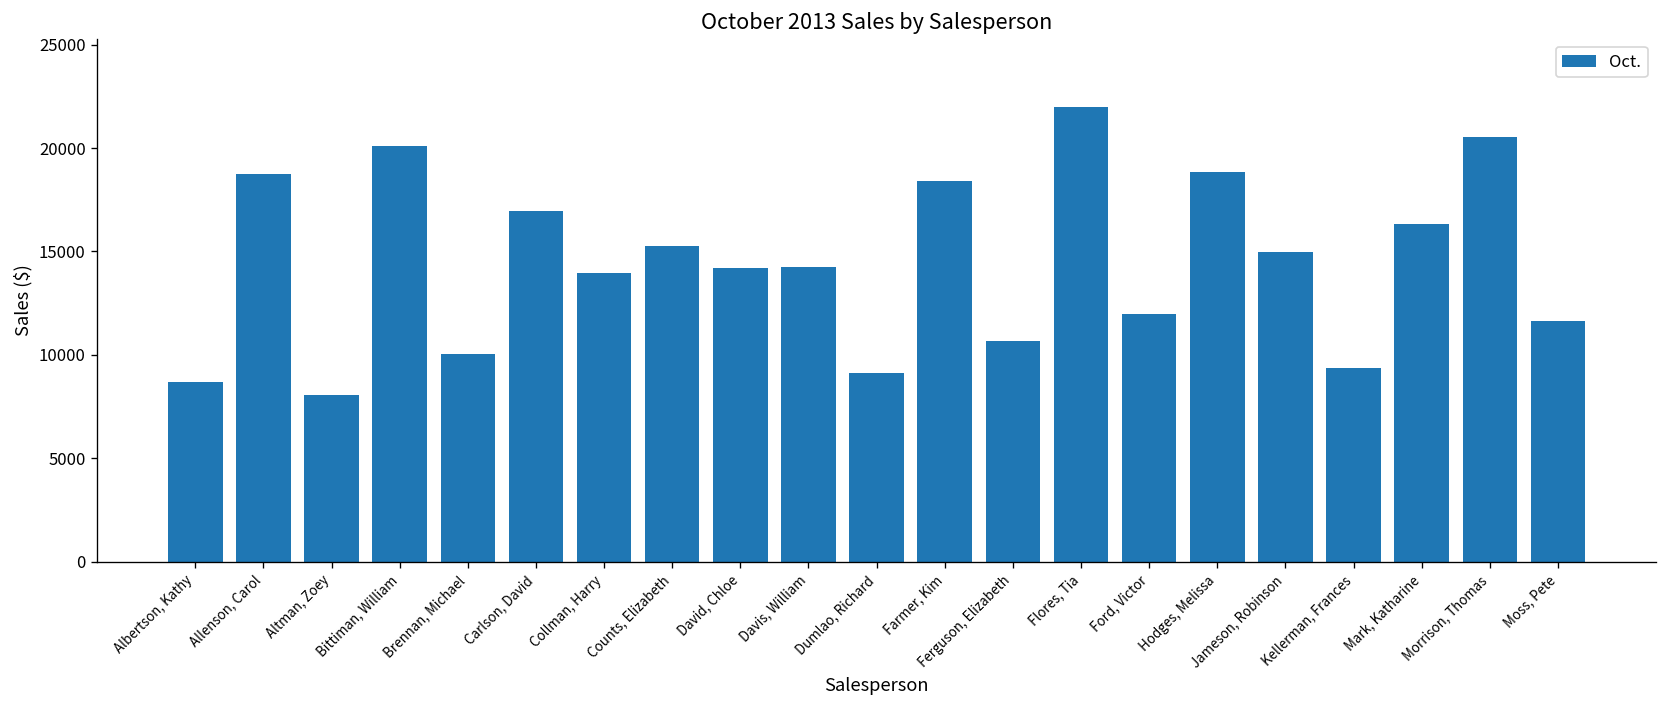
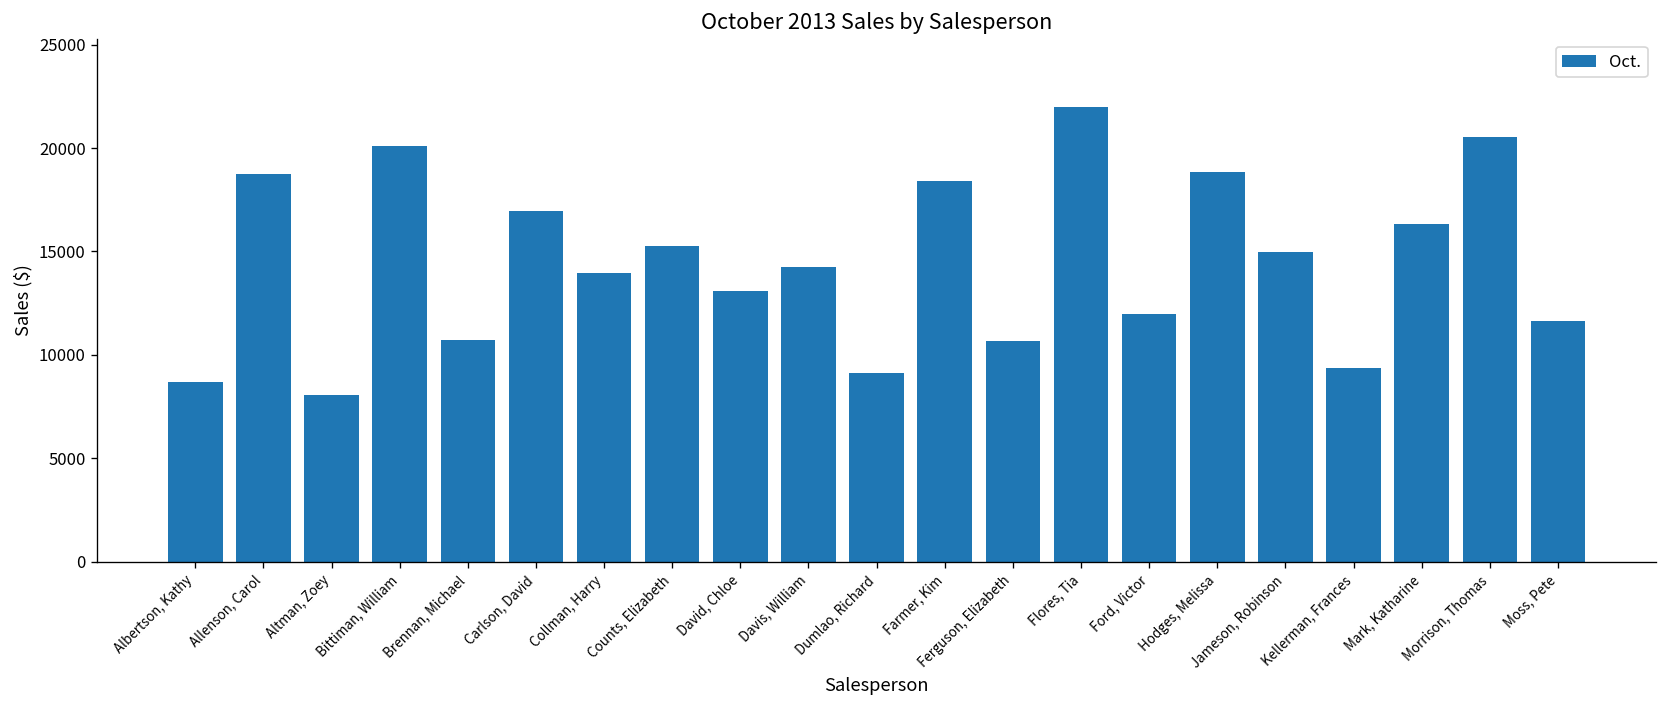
Brennan, Michael: 10000 -> 10700
David, Chloe: 14200 -> 13100
